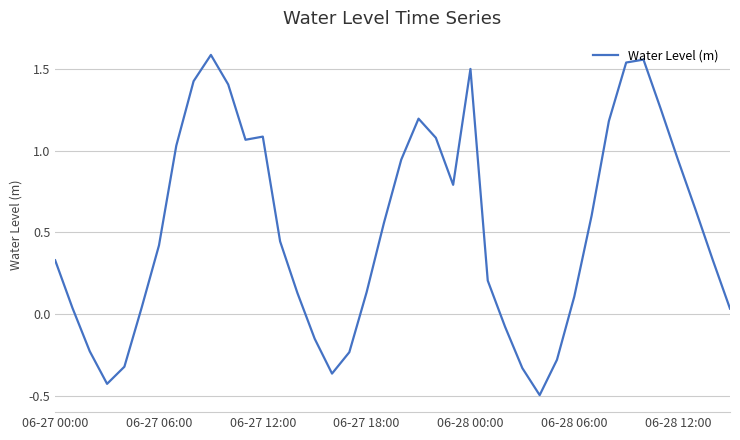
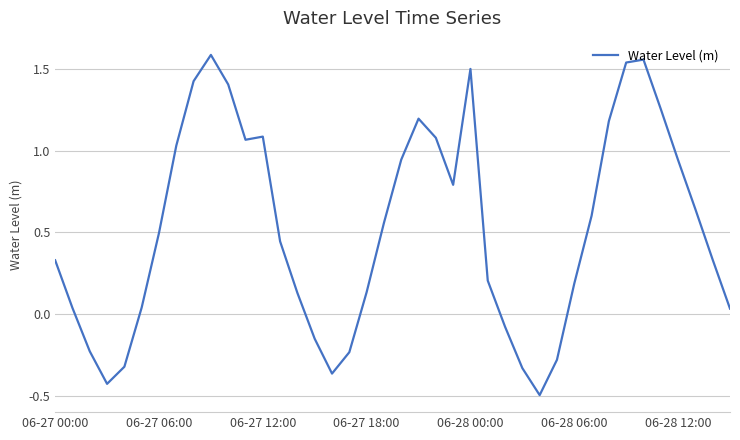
06-27 06:00: 0.42 -> 0.50
06-28 06:00: 0.11 -> 0.19
